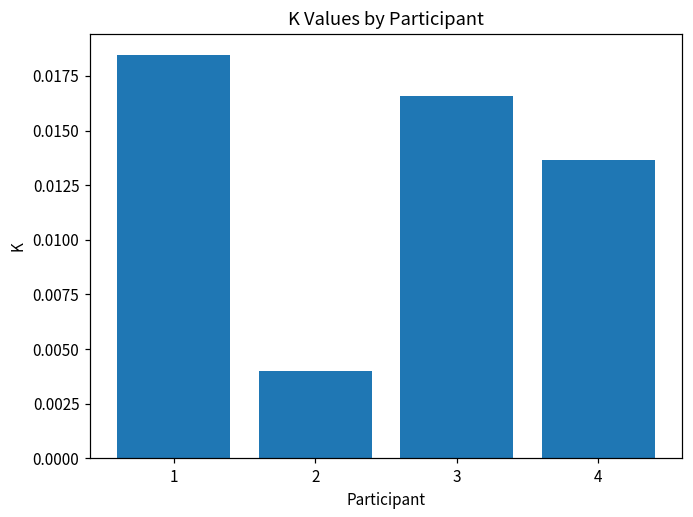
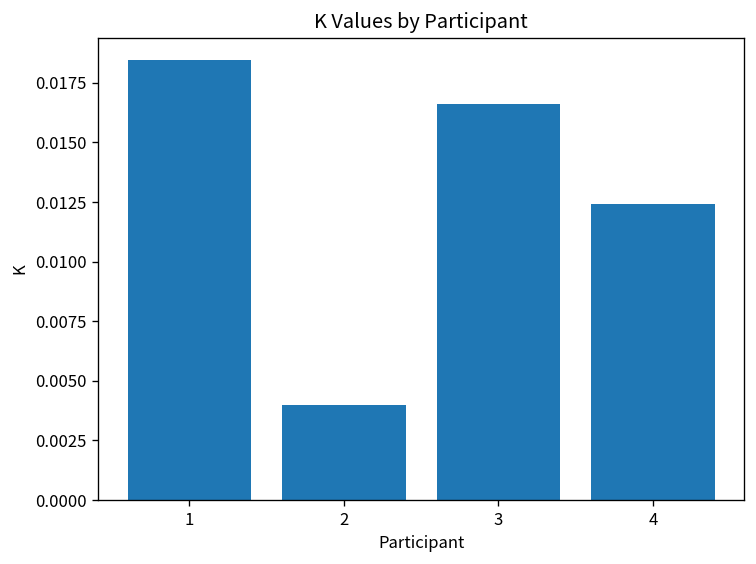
4: 0.0136 -> 0.0124
